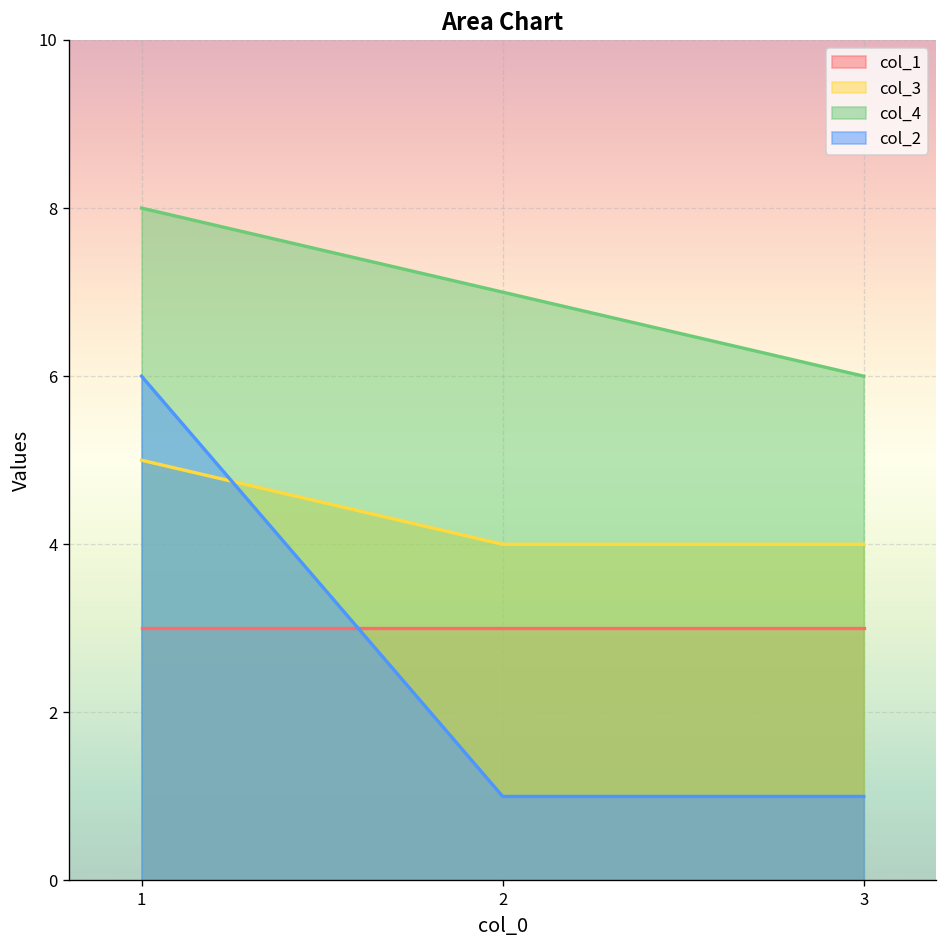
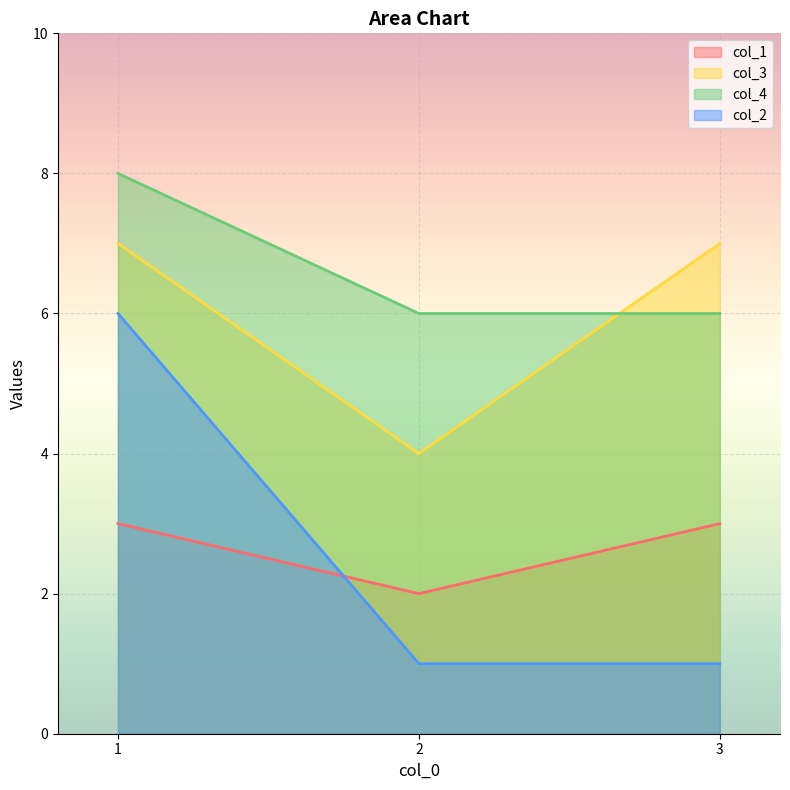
col_3, 1: 5 -> 7
col_1, 2: 3 -> 2
col_4, 2: 7 -> 6
col_3, 3: 4 -> 7
